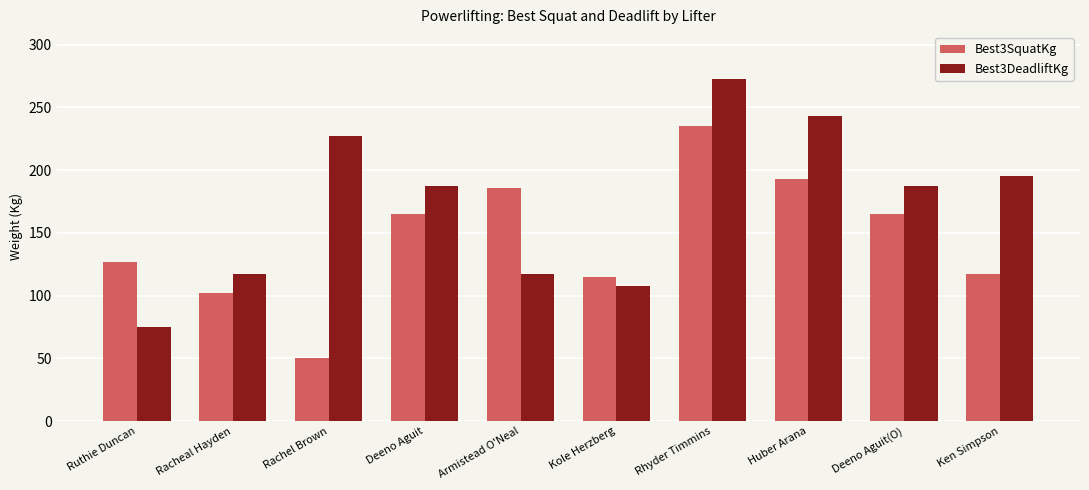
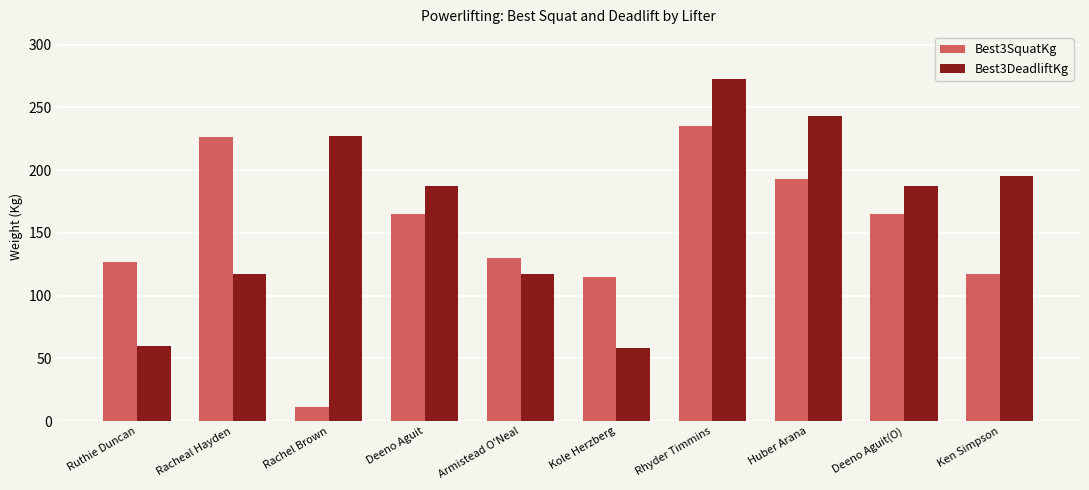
Best3DeadliftKg, Ruthie Duncan: 75 -> 60
Best3SquatKg, Racheal Hayden: 103 -> 227
Best3SquatKg, Rachel Brown: 50 -> 11
Best3SquatKg, Armistead O'Neal: 186 -> 130
Best3DeadliftKg, Kole Herzberg: 108 -> 58
